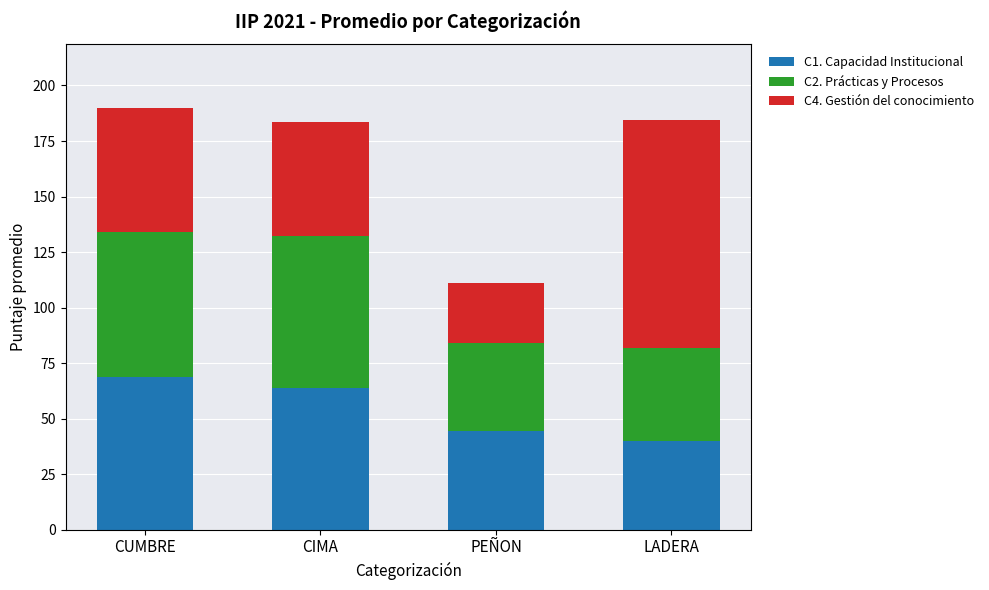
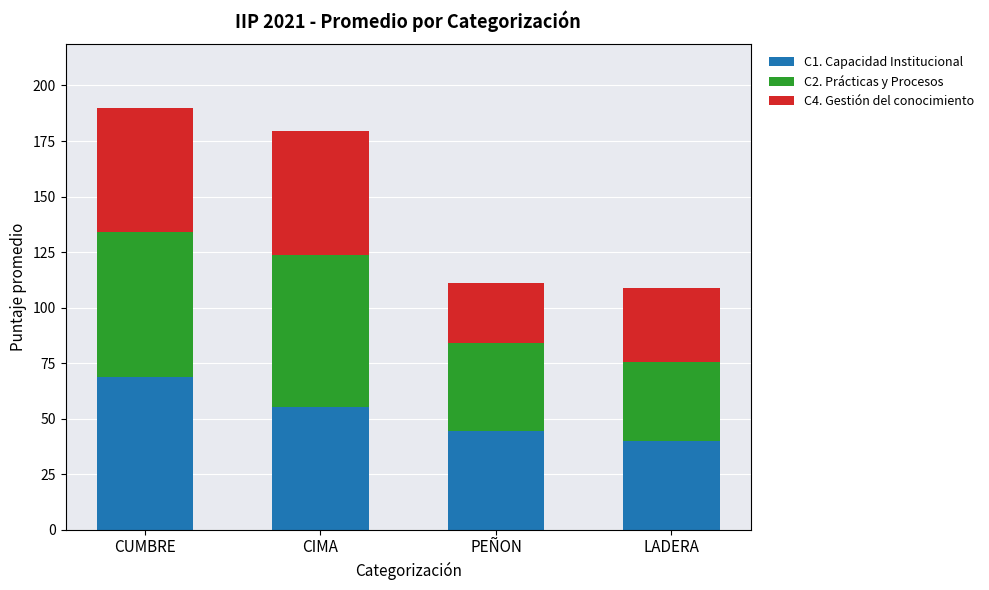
C1. Capacidad Institucional, CIMA: 64 -> 55
C4. Gestión del conocimiento, CIMA: 52 -> 56
C2. Prácticas y Procesos, LADERA: 42 -> 35
C4. Gestión del conocimiento, LADERA: 103 -> 34
